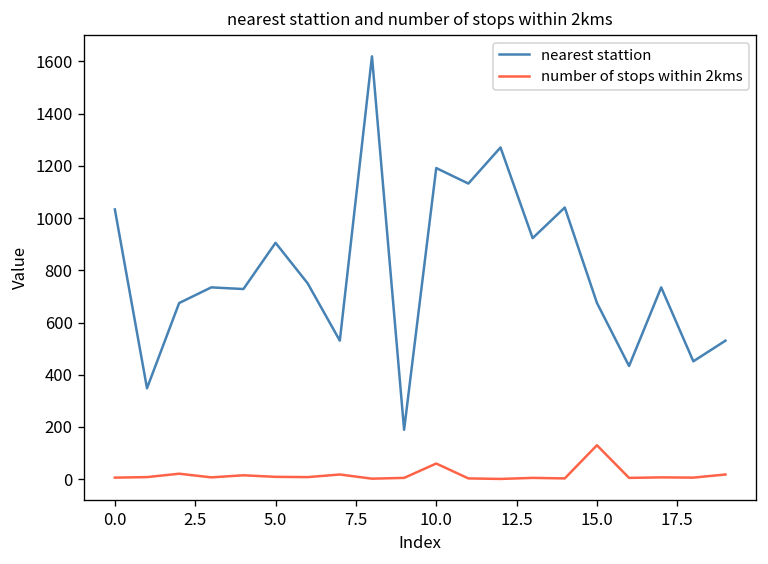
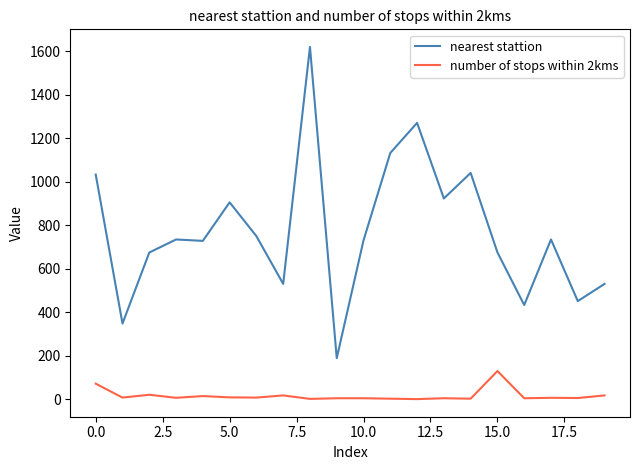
number of stops within 2kms, 0.0: 10 -> 70
nearest stattion, 10.0: 1190 -> 730
number of stops within 2kms, 10.0: 60 -> 10
